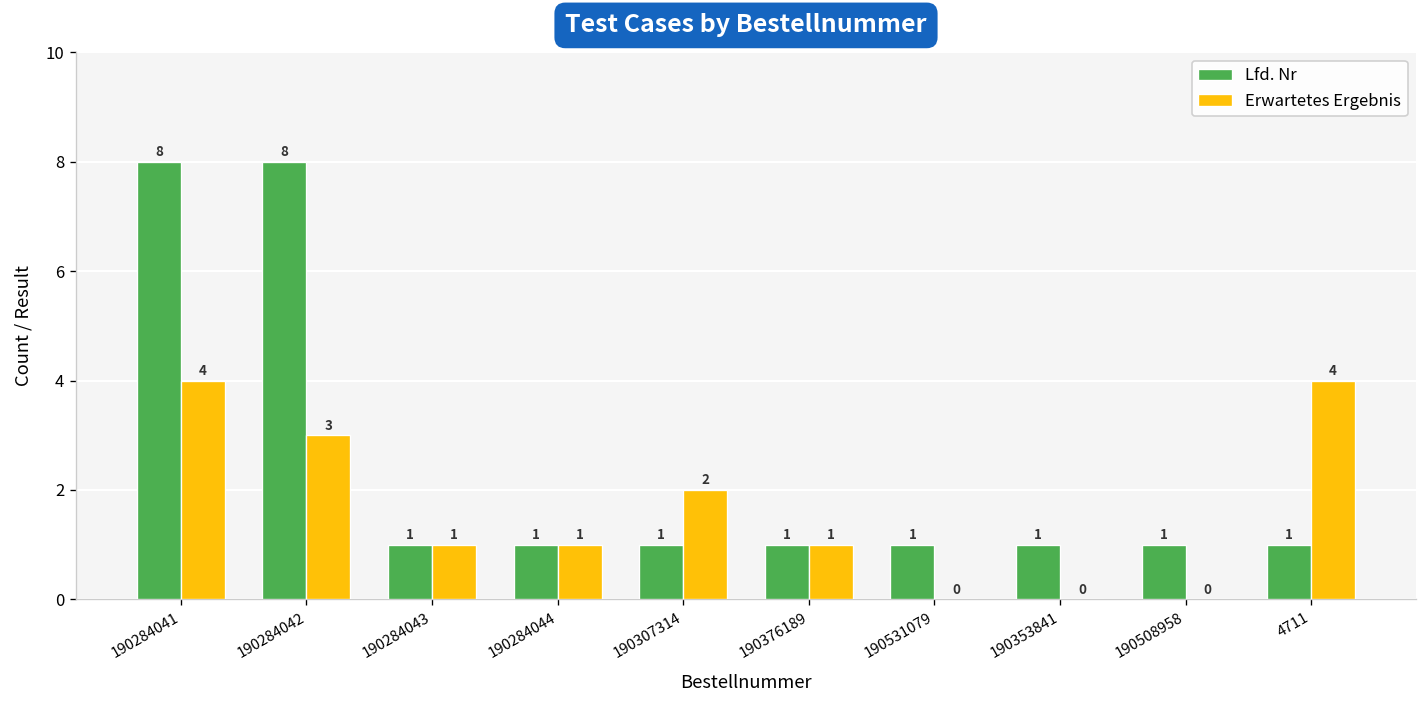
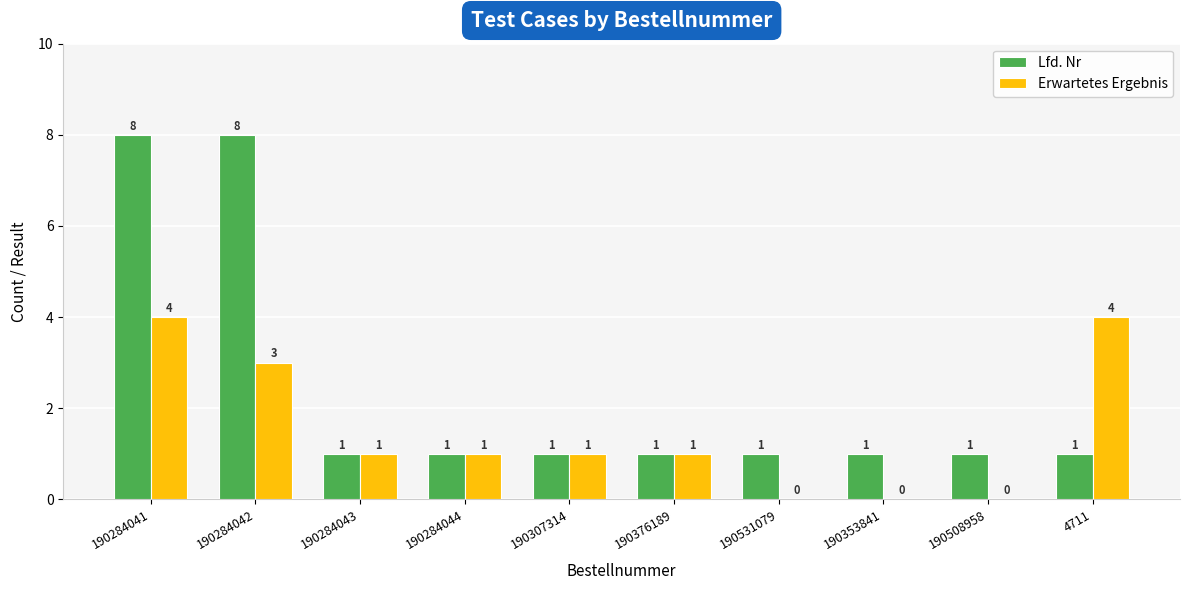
Erwartetes Ergebnis, 190307314: 2 -> 1
